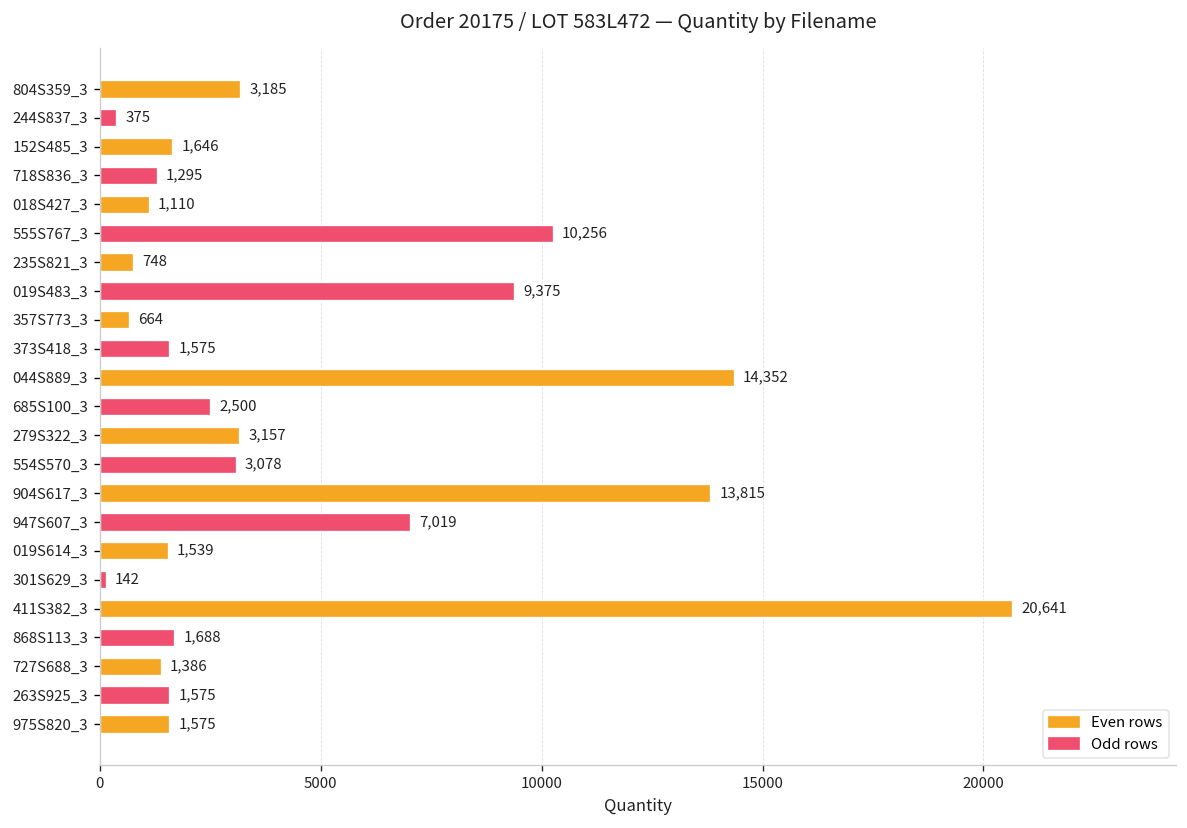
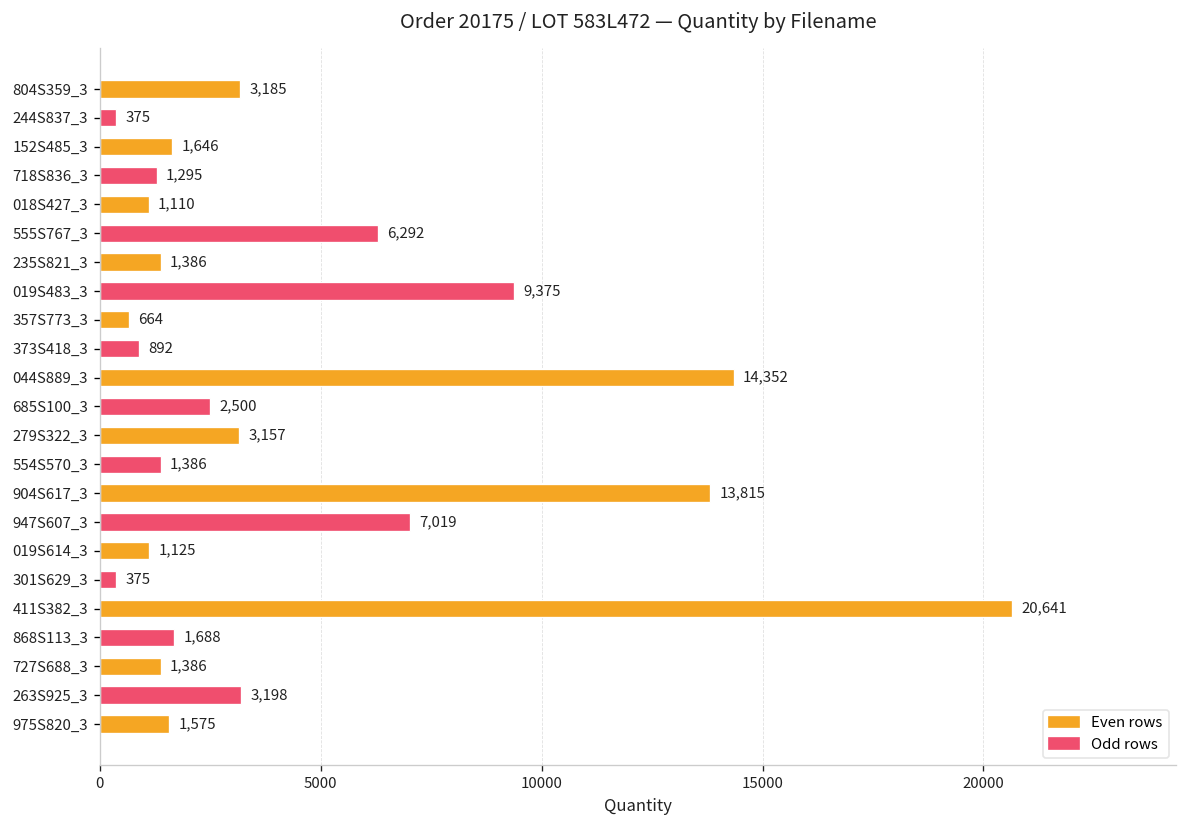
555S767_3: 10,256 -> 6,292
235S821_3: 748 -> 1,386
373S418_3: 1,575 -> 892
554S570_3: 3,078 -> 1,386
019S614_3: 1,539 -> 1,125
301S629_3: 142 -> 375
263S925_3: 1,575 -> 3,198
